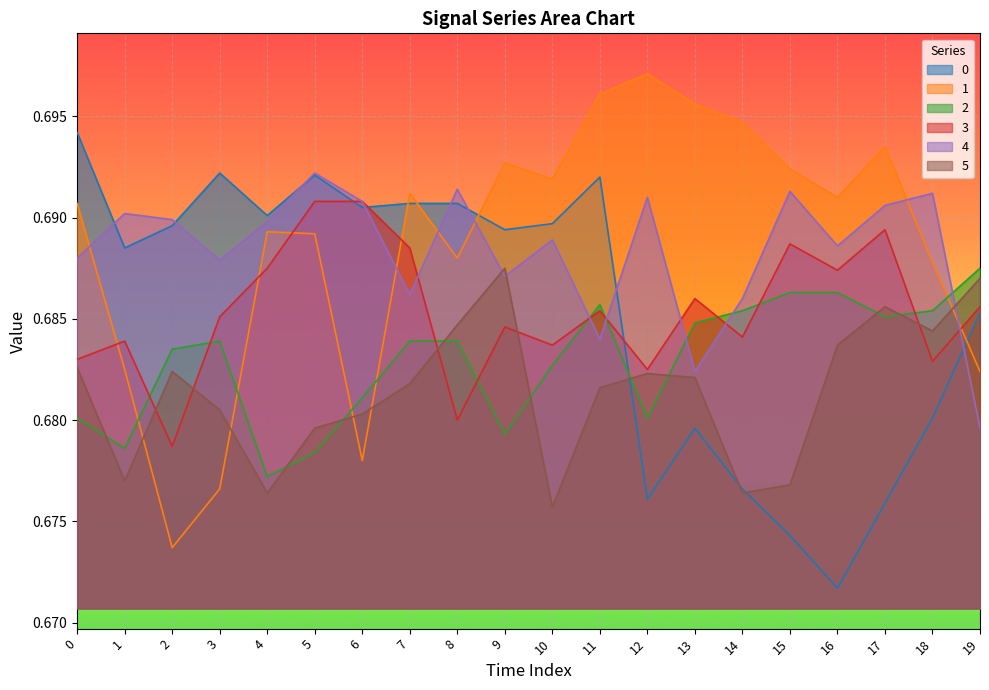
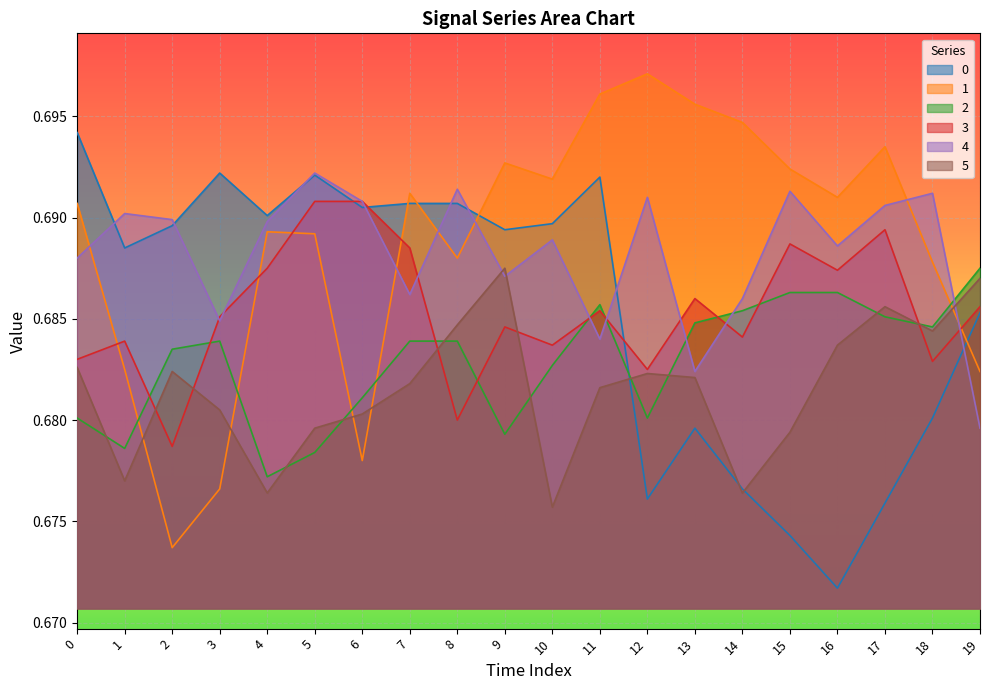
4, 3: 0.6879 -> 0.6849
5, 15: 0.6768 -> 0.6794
2, 18: 0.6854 -> 0.6846
